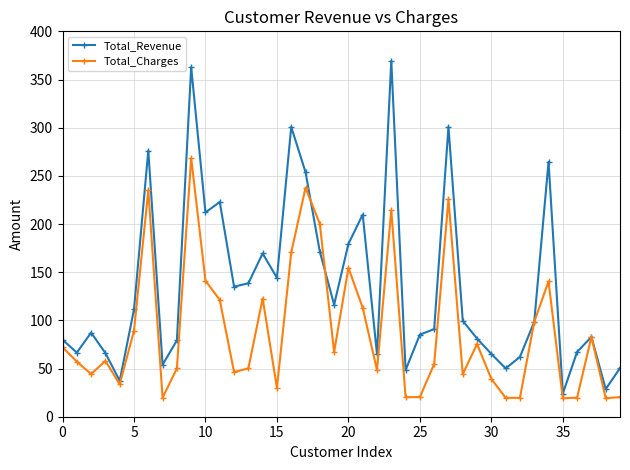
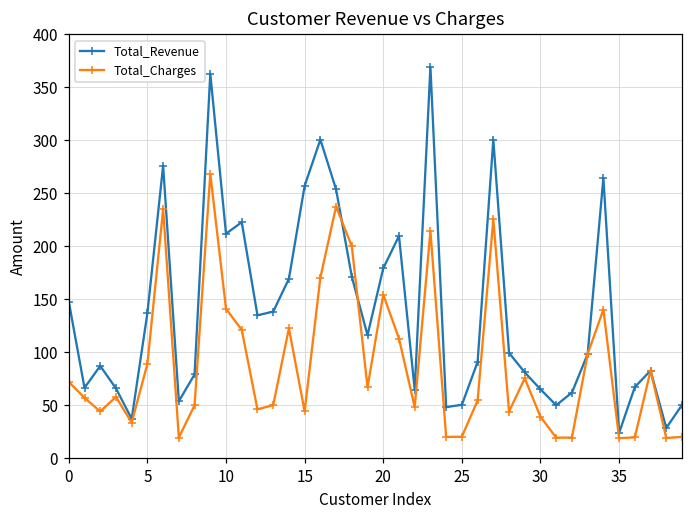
Total_Revenue, 0: 80 -> 150
Total_Revenue, 5: 110 -> 140
Total_Revenue, 15: 140 -> 260
Total_Charges, 15: 30 -> 40
Total_Revenue, 25: 90 -> 50
